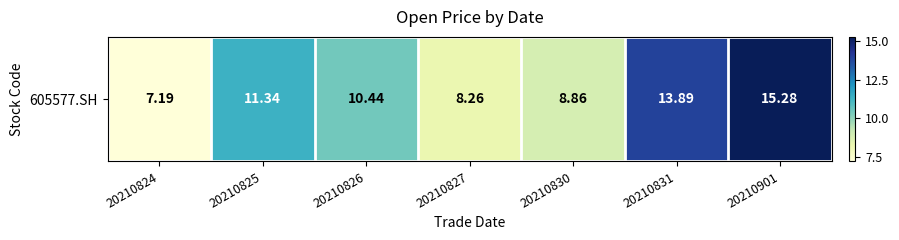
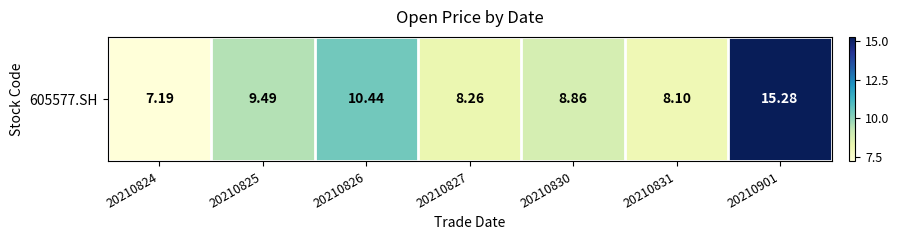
605577.SH, 20210825: 11.34 -> 9.49
605577.SH, 20210831: 13.89 -> 8.10
